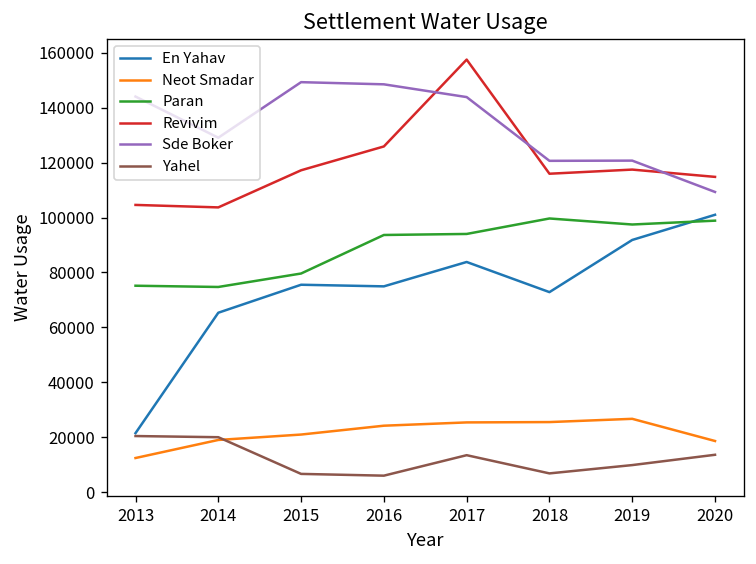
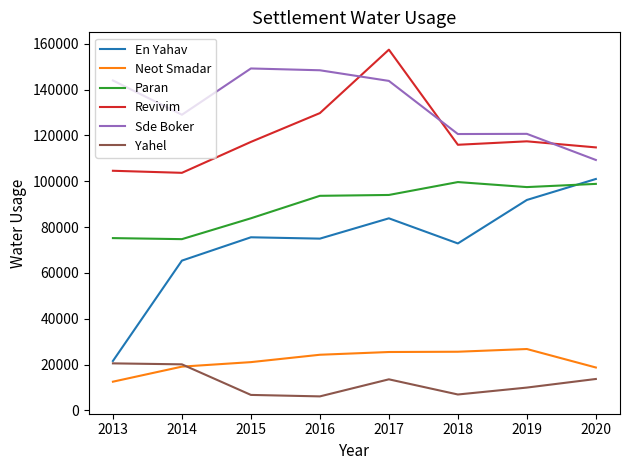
Paran, 2015: 80000 -> 84000
Revivim, 2016: 126000 -> 130000
